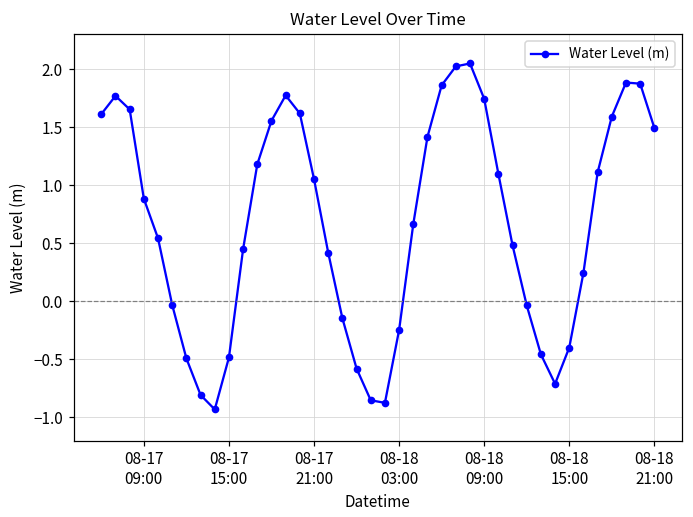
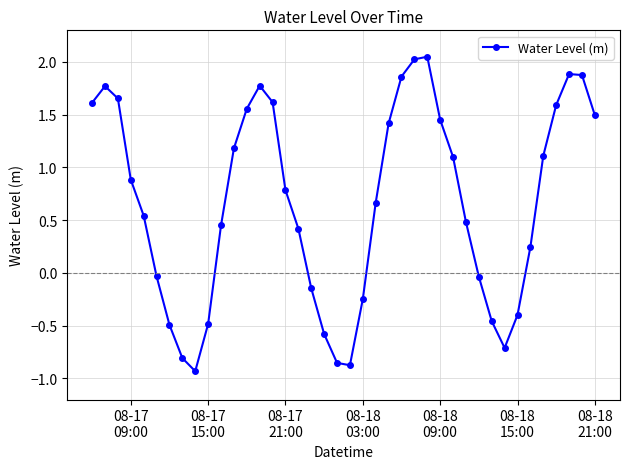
08-17 21:00: 1.05 -> 0.78
08-18 09:00: 1.75 -> 1.45
